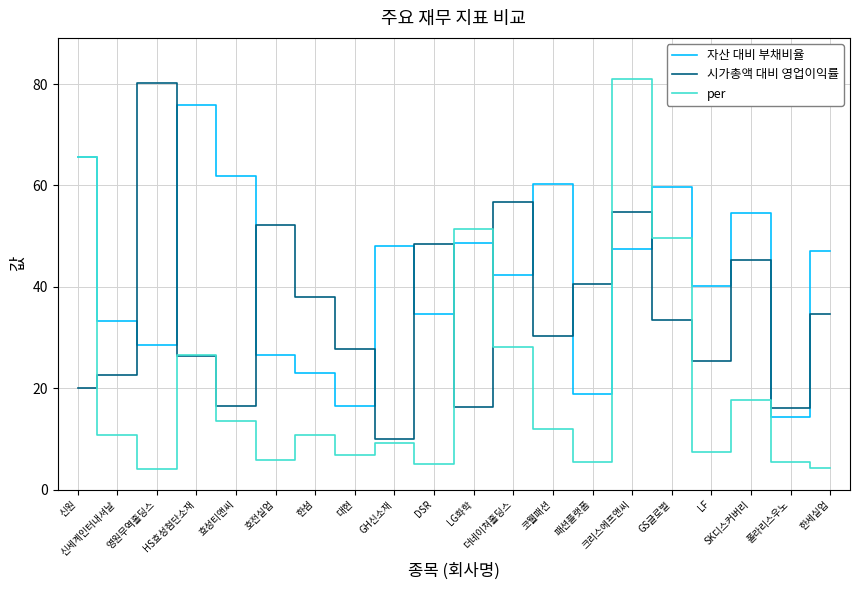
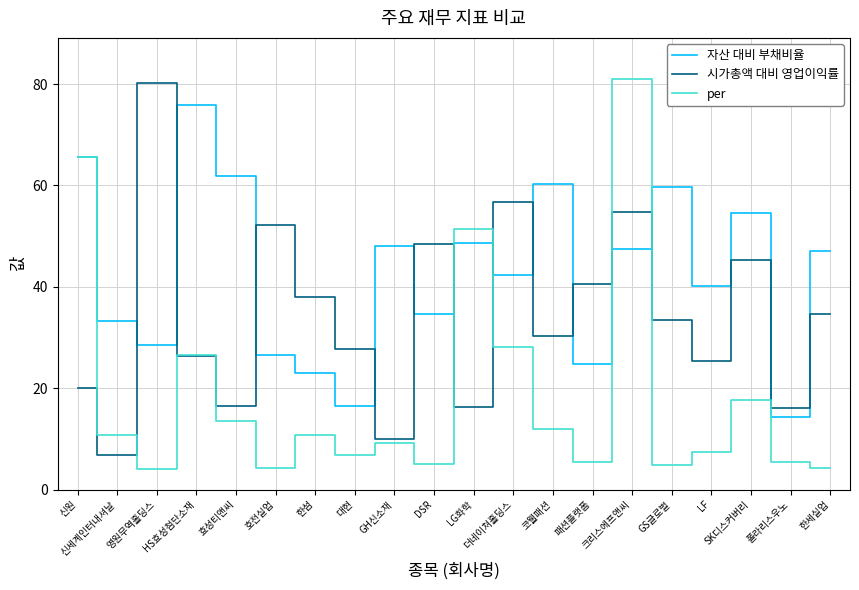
시가총액 대비 영업이익률, 신세계인터내셔날: 23 -> 7
per, 호전실업: 6 -> 4
자산 대비 부채비율, 패션플랫폼: 19 -> 25
per, GS글로벌: 50 -> 5
